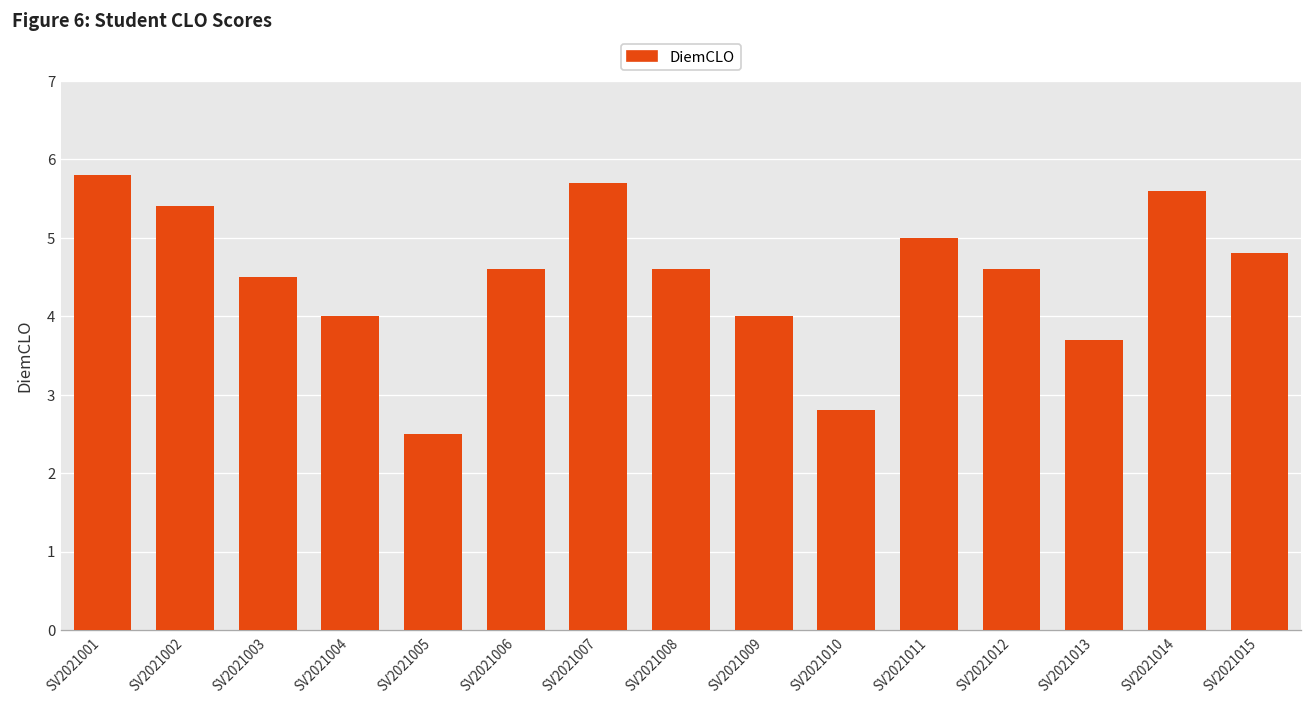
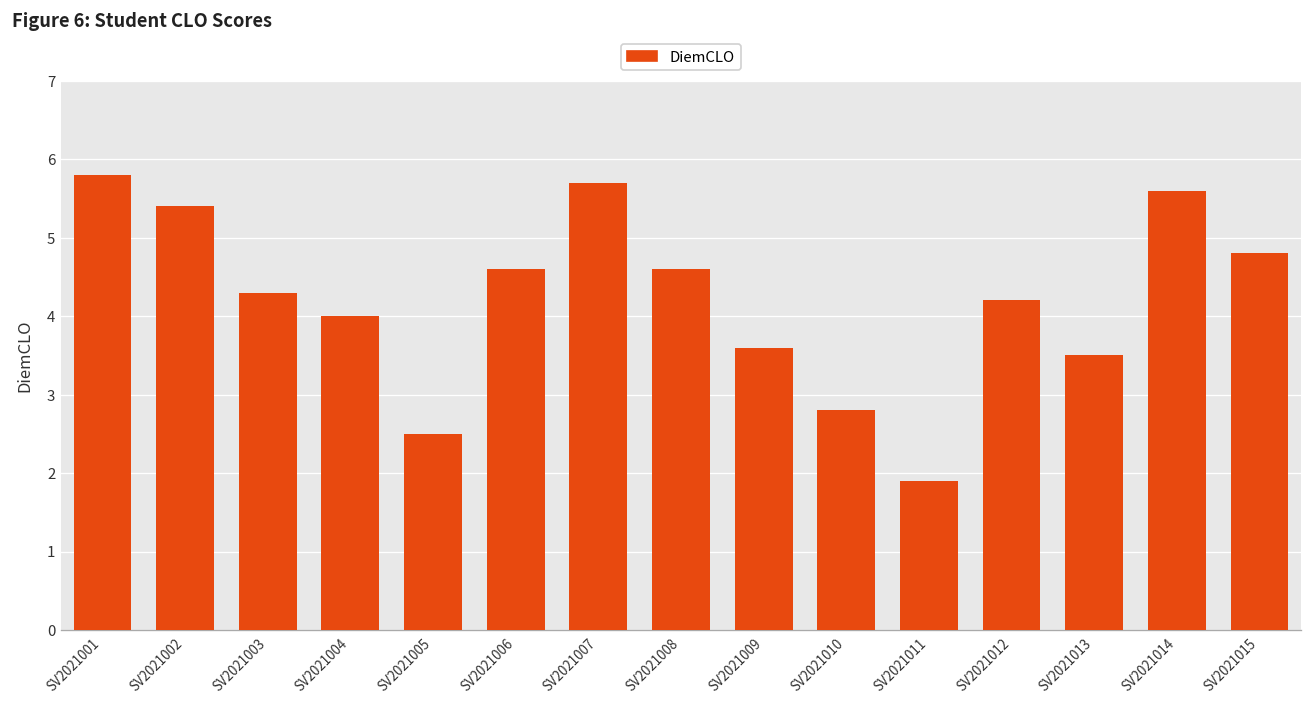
SV2021003: 4.5 -> 4.3
SV2021009: 4.0 -> 3.6
SV2021011: 5.0 -> 1.9
SV2021012: 4.6 -> 4.2
SV2021013: 3.7 -> 3.5
